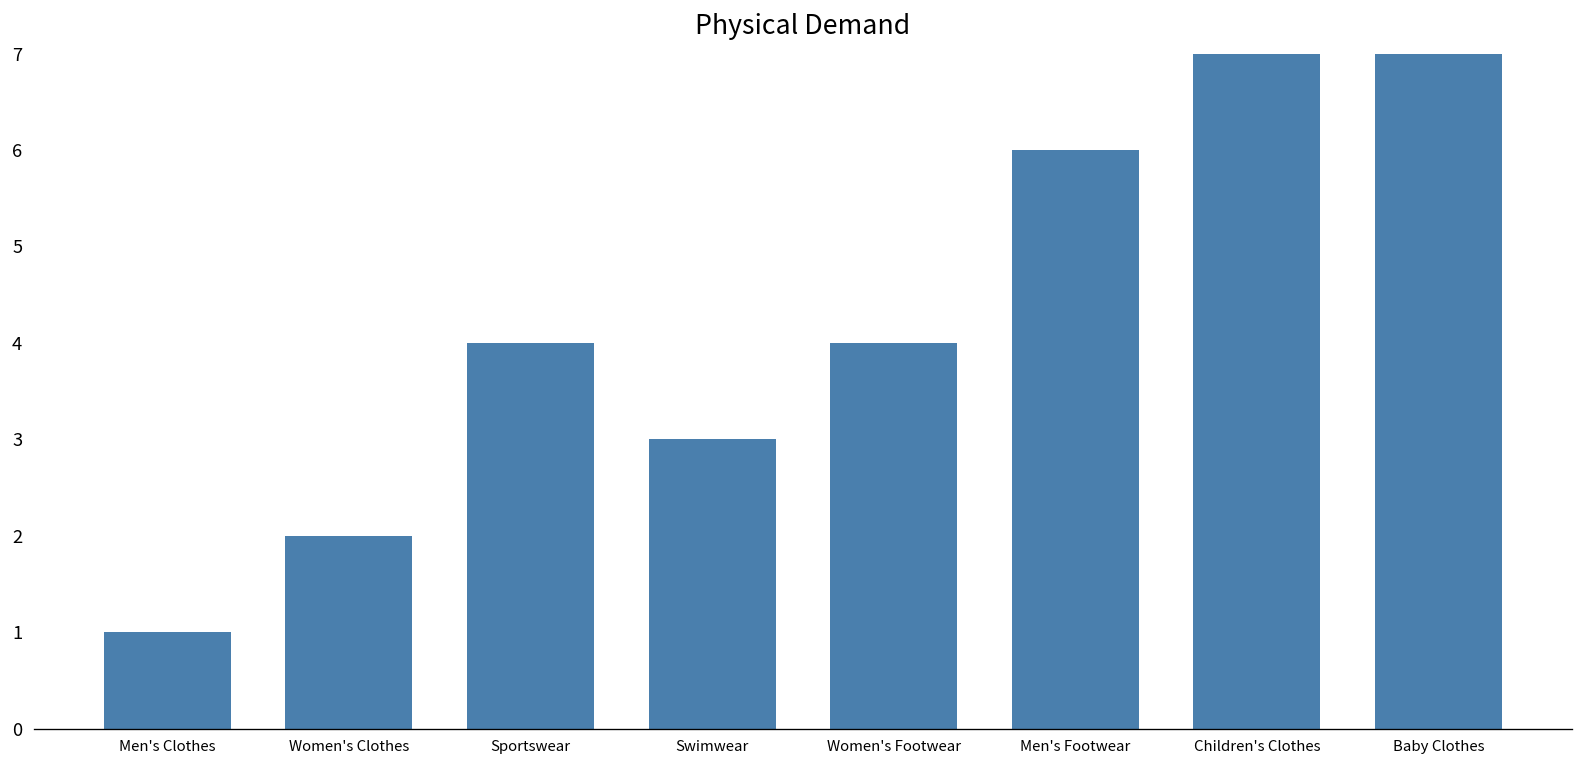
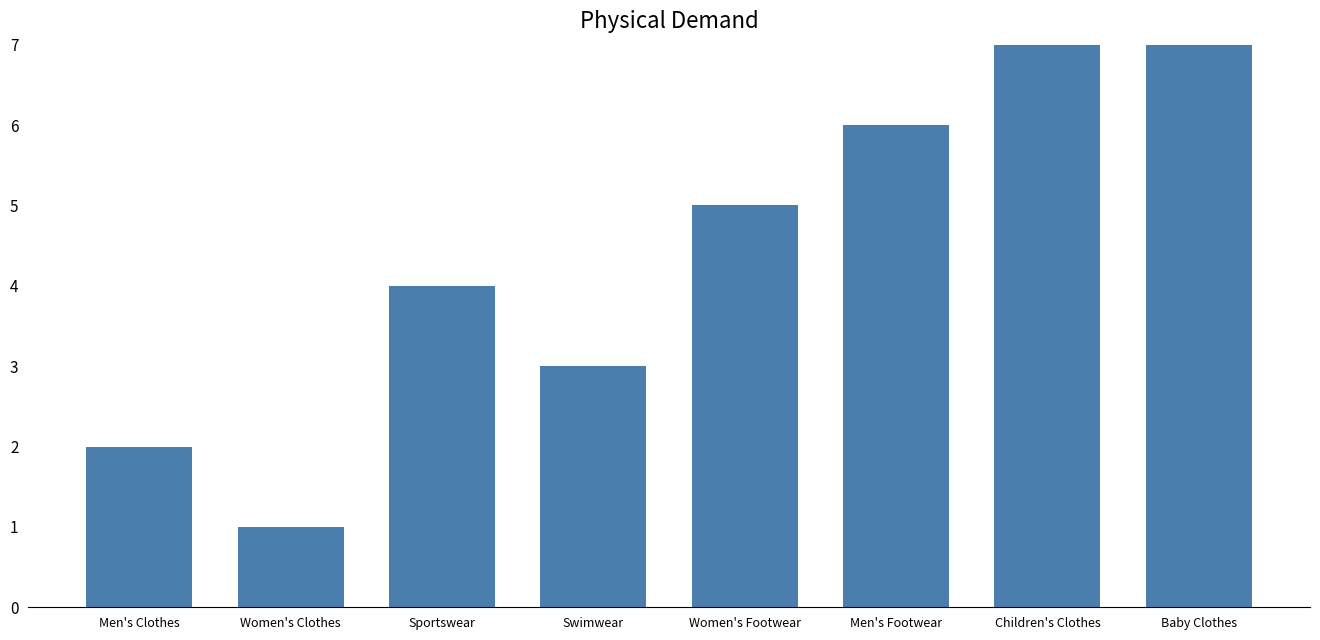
Men's Clothes: 1 -> 2
Women's Clothes: 2 -> 1
Women's Footwear: 4 -> 5
